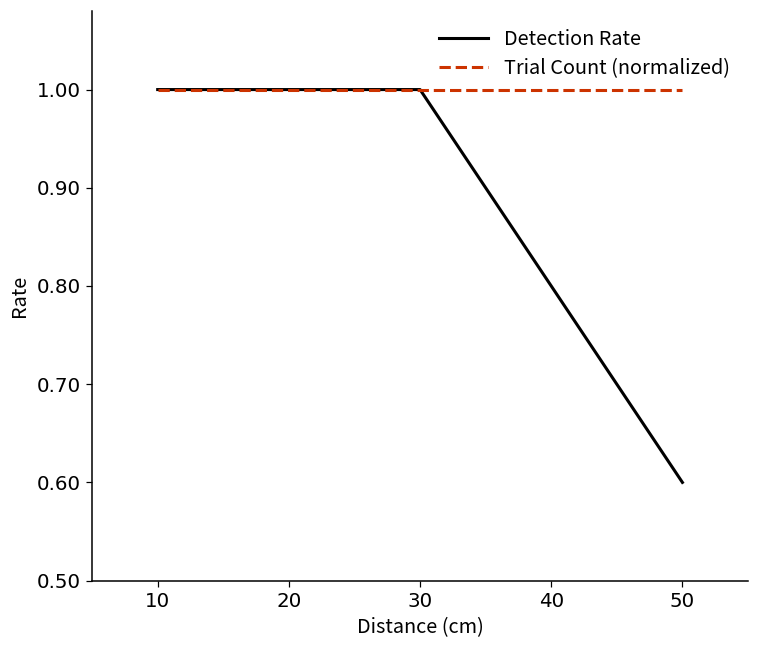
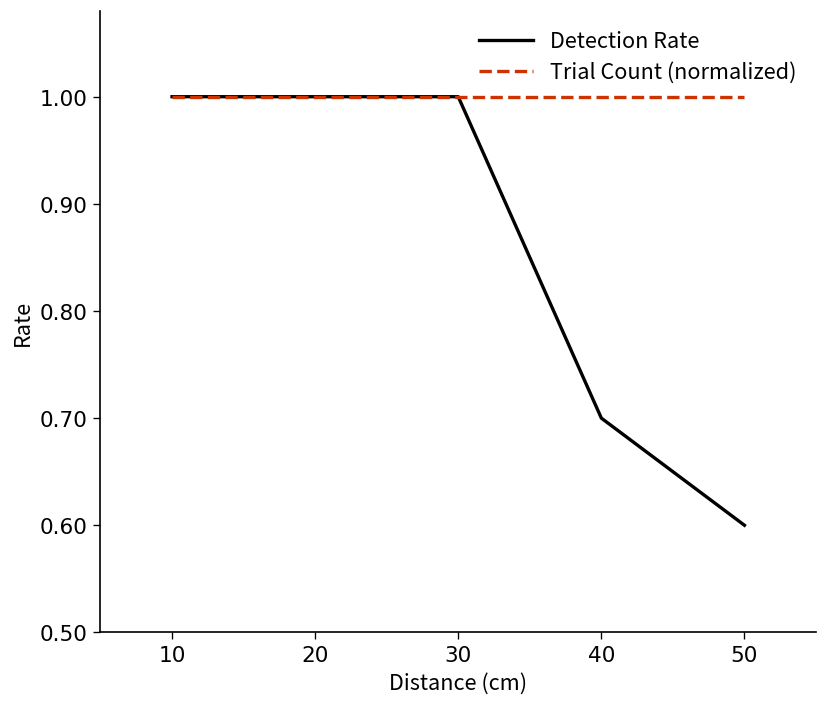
Detection Rate, 40: 0.8 -> 0.7
